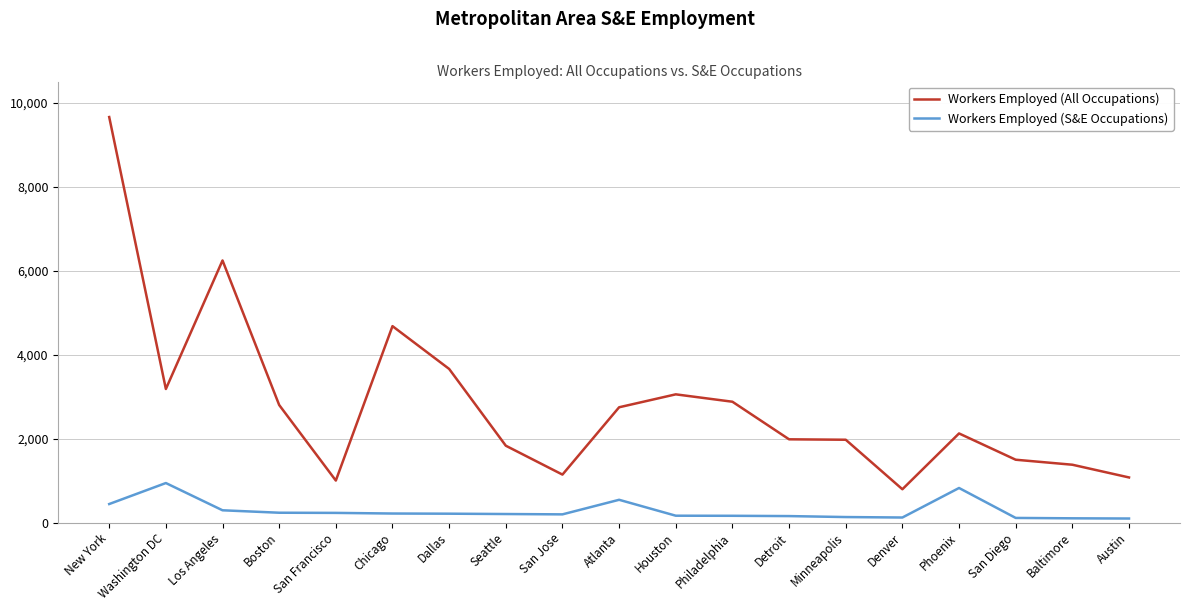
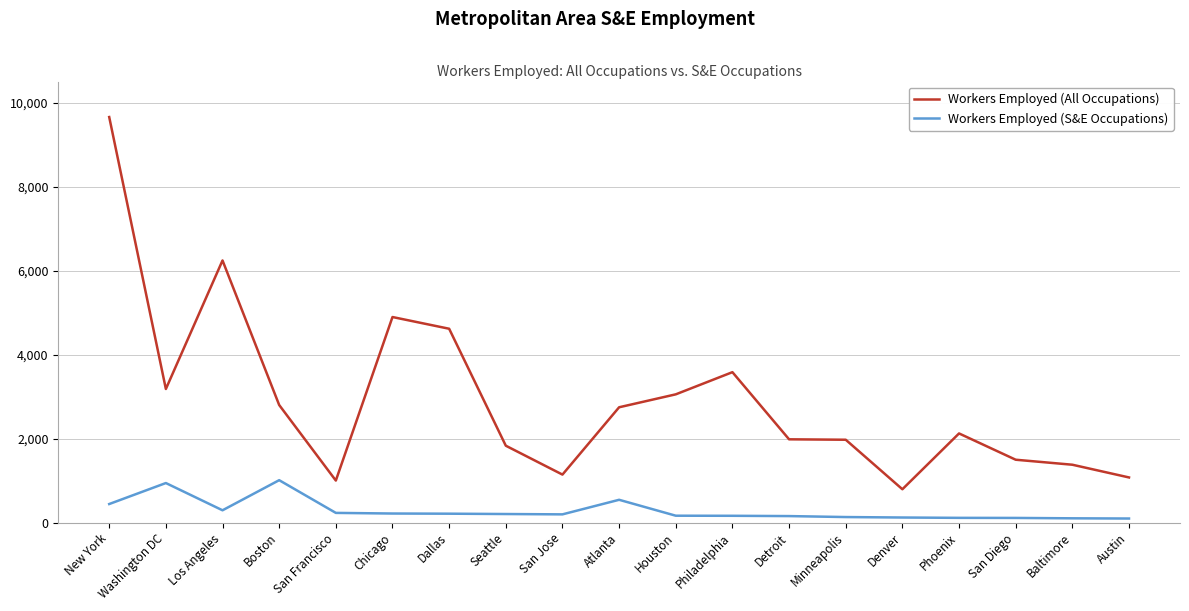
Workers Employed (S&E Occupations), Boston: 200 -> 1,000
Workers Employed (All Occupations), Chicago: 4,700 -> 4,900
Workers Employed (All Occupations), Dallas: 3,700 -> 4,600
Workers Employed (All Occupations), Philadelphia: 2,900 -> 3,600
Workers Employed (S&E Occupations), Phoenix: 800 -> 100
